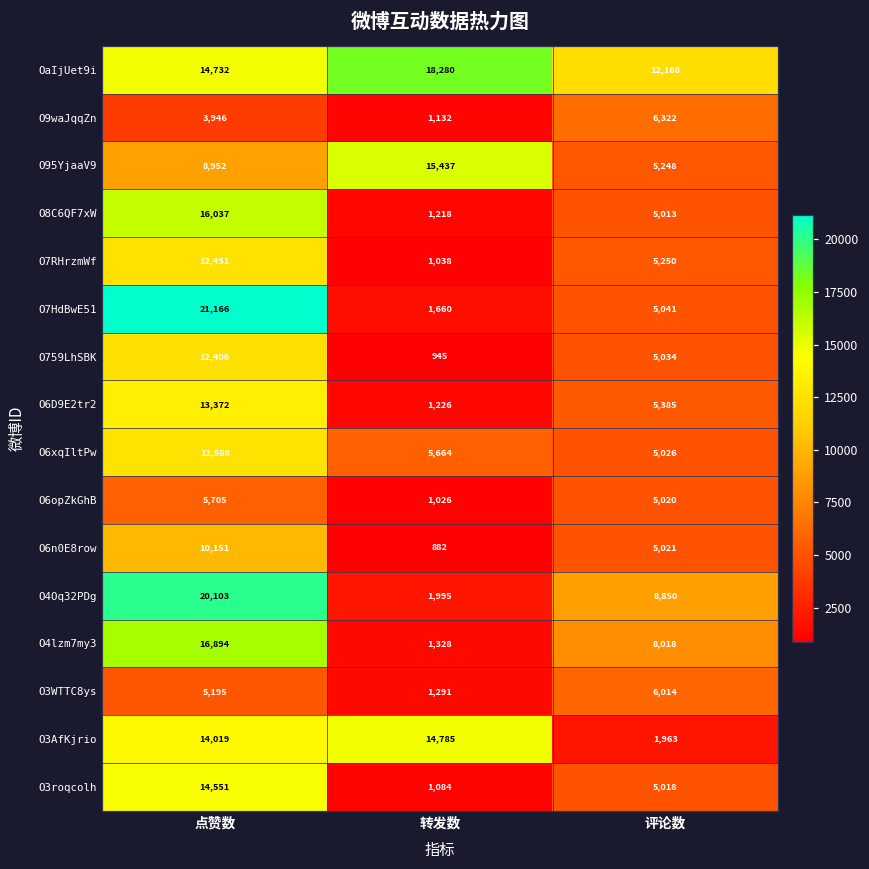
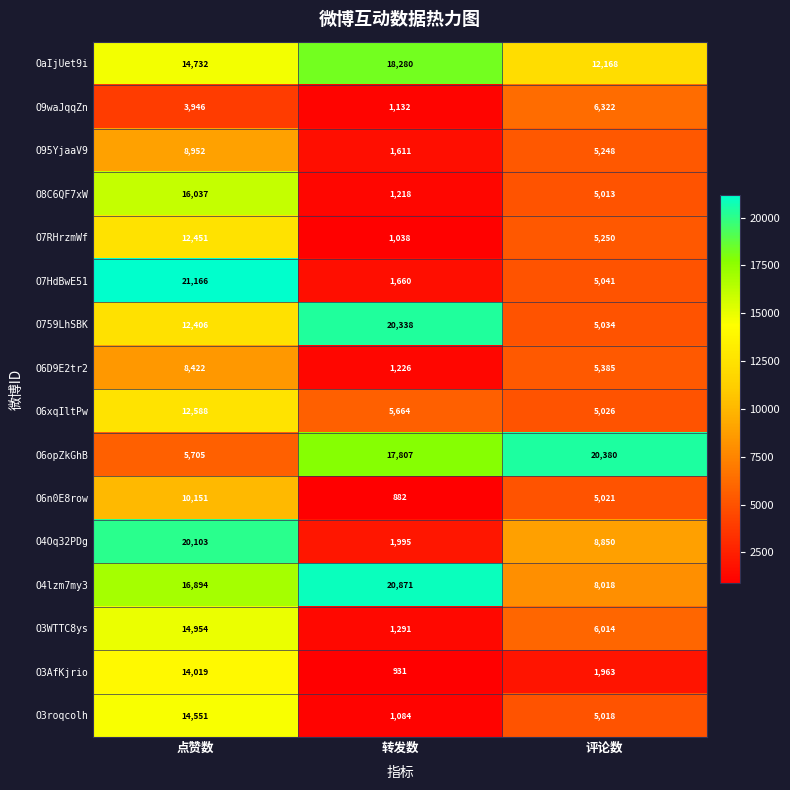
O95YjaaV9, 转发数: 15,437 -> 1,611
O759LhSBK, 转发数: 945 -> 20,338
O6D9E2tr2, 点赞数: 13,372 -> 8,422
O6opZkGhB, 转发数: 1,026 -> 17,807
O6opZkGhB, 评论数: 5,020 -> 20,380
O4lzm7my3, 转发数: 1,328 -> 20,871
O3WTTC8ys, 点赞数: 5,195 -> 14,954
O3AfKjrio, 转发数: 14,785 -> 931
